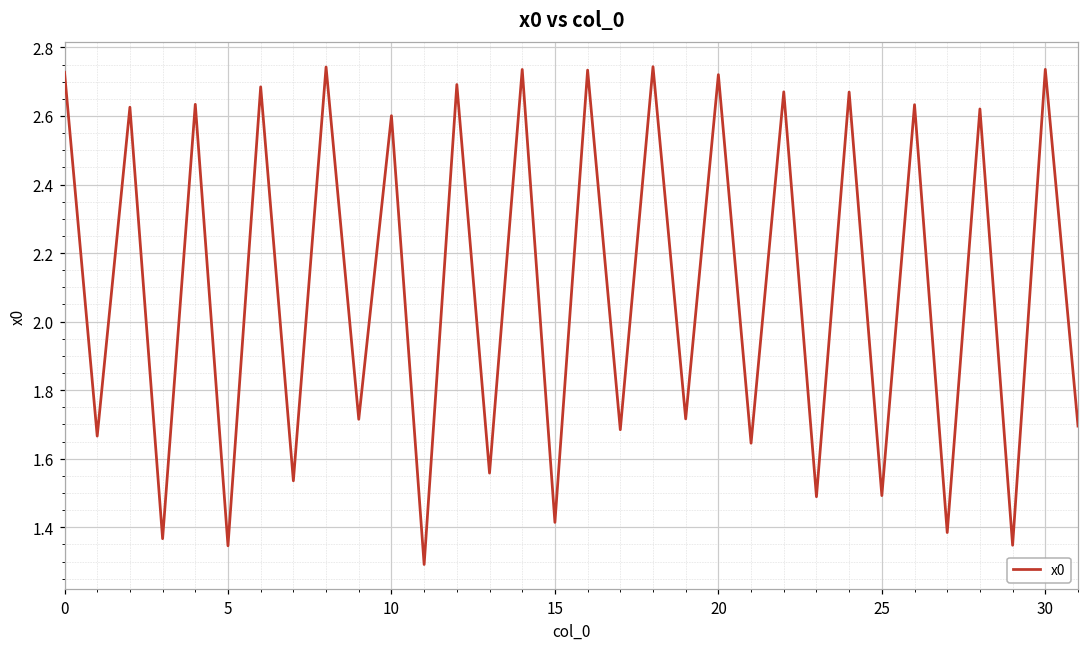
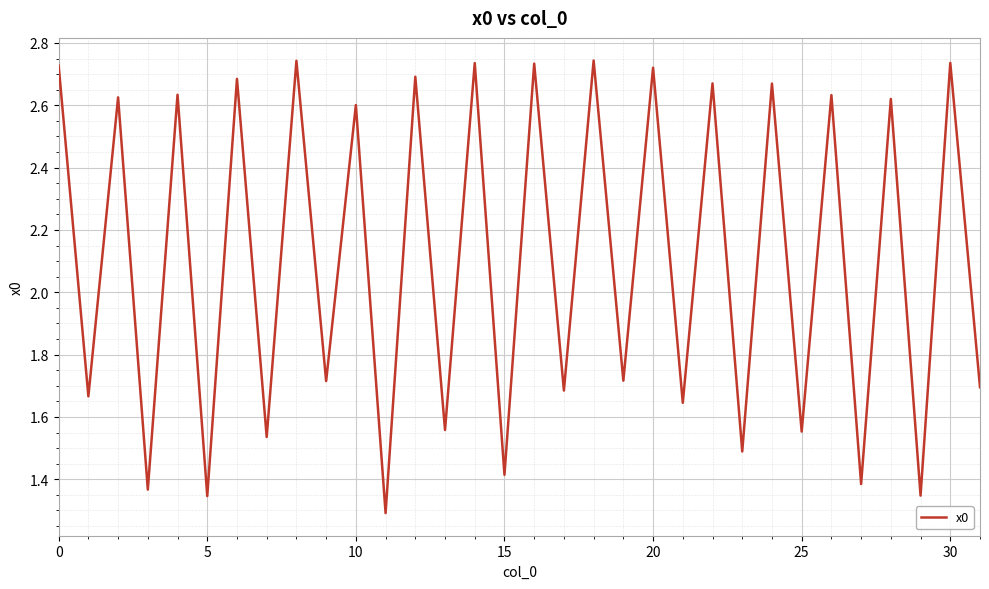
25: 1.49 -> 1.55
